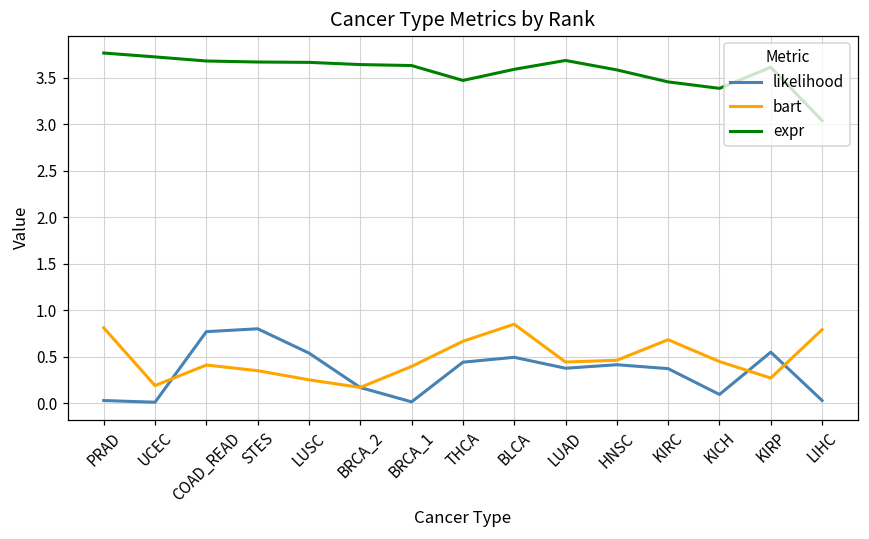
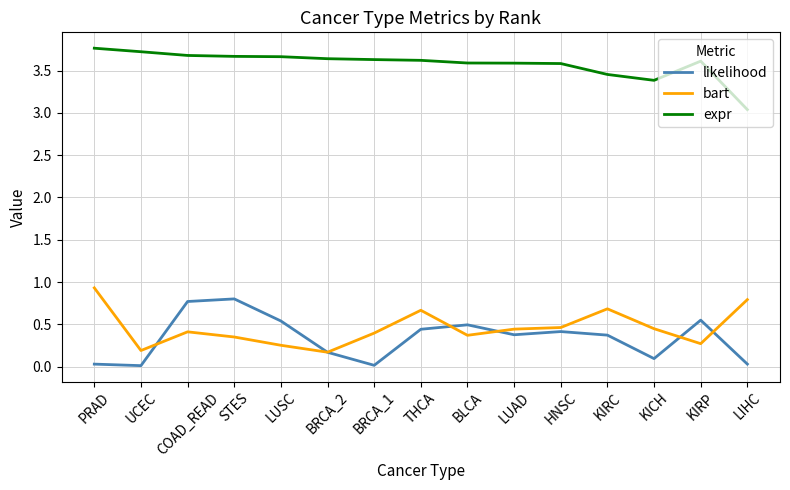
bart, PRAD: 0.8 -> 0.9
expr, THCA: 3.5 -> 3.6
bart, BLCA: 0.9 -> 0.4
expr, LUAD: 3.7 -> 3.6
